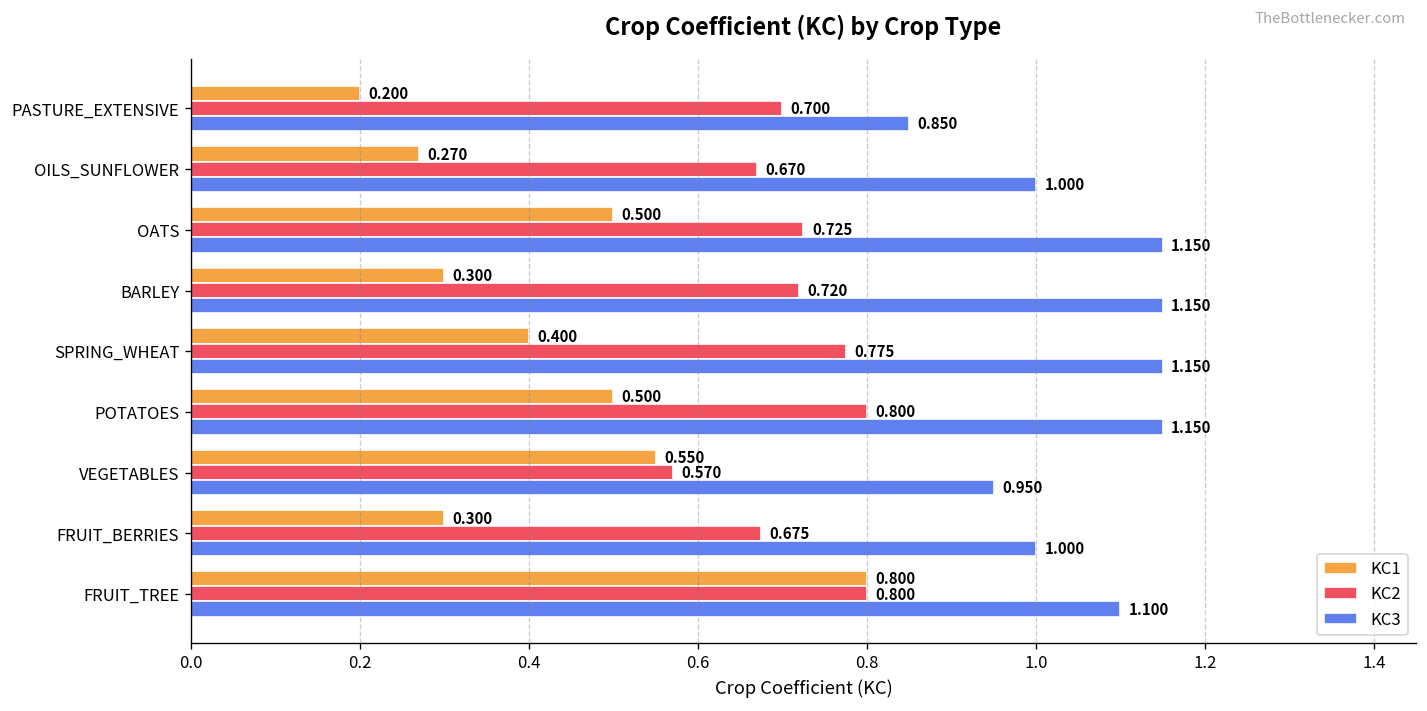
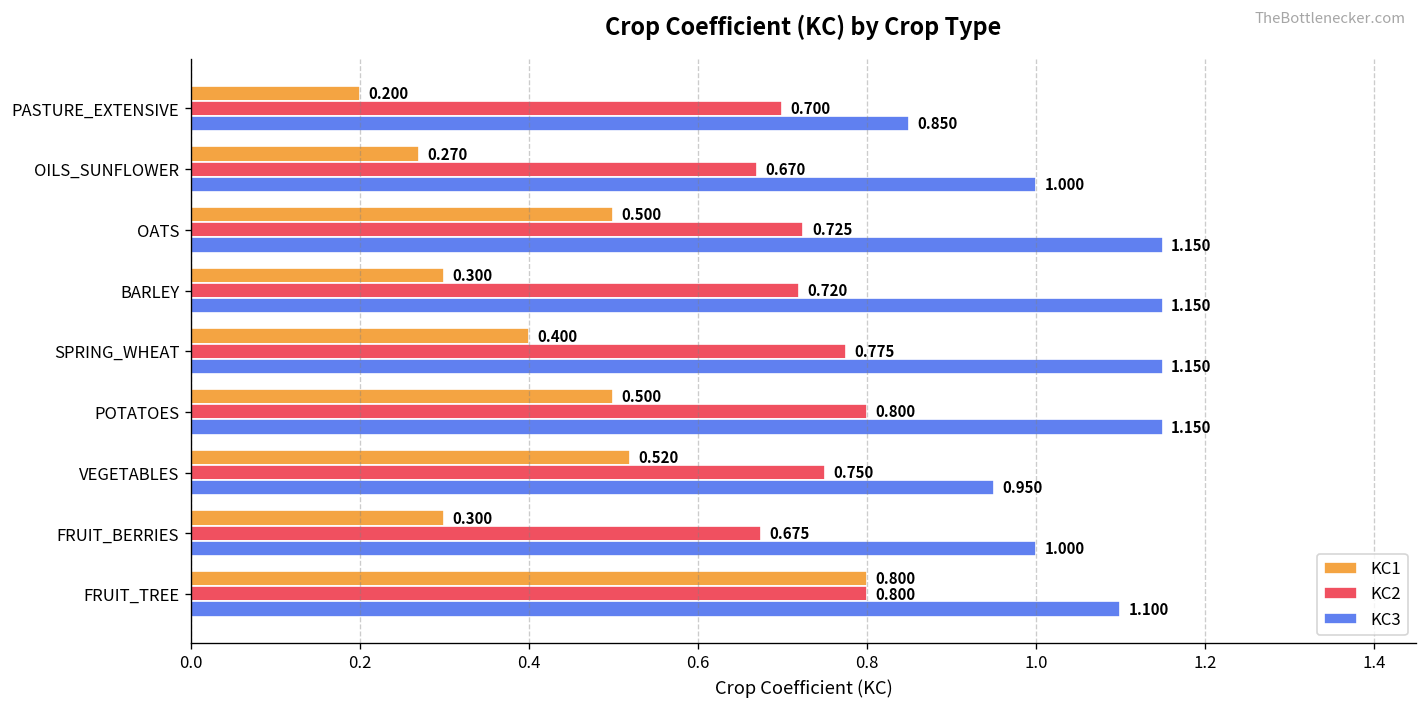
KC1, VEGETABLES: 0.550 -> 0.520
KC2, VEGETABLES: 0.570 -> 0.750
